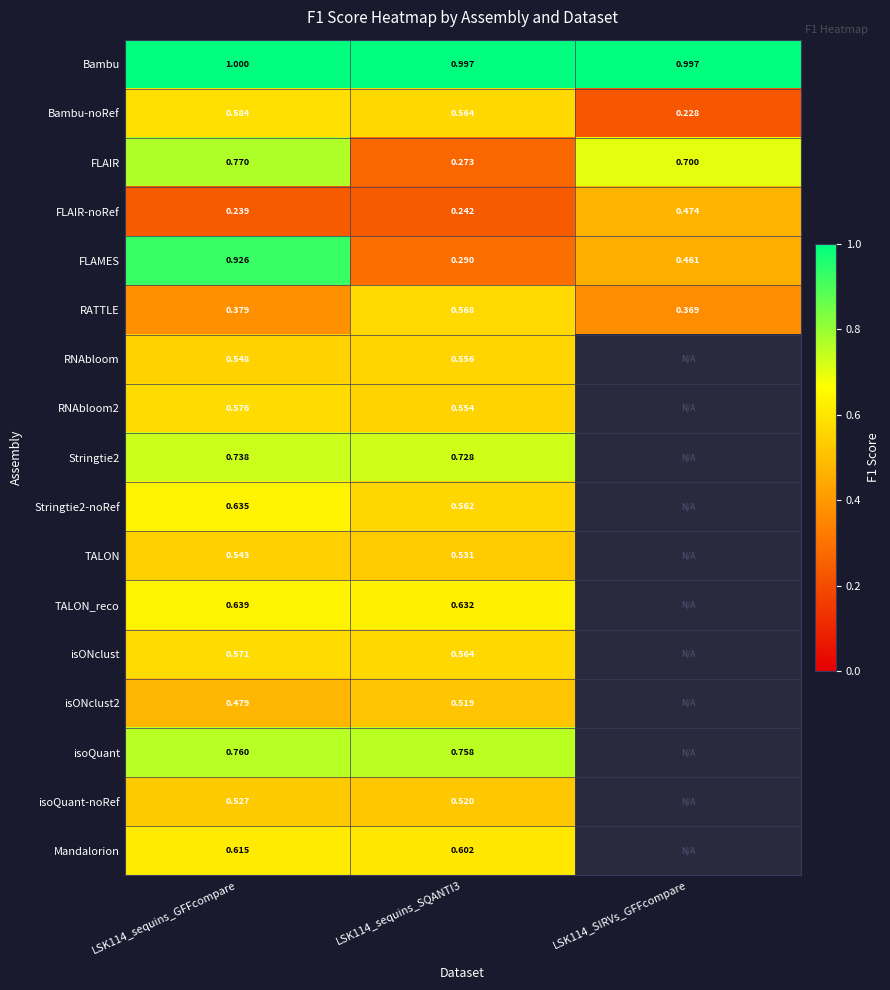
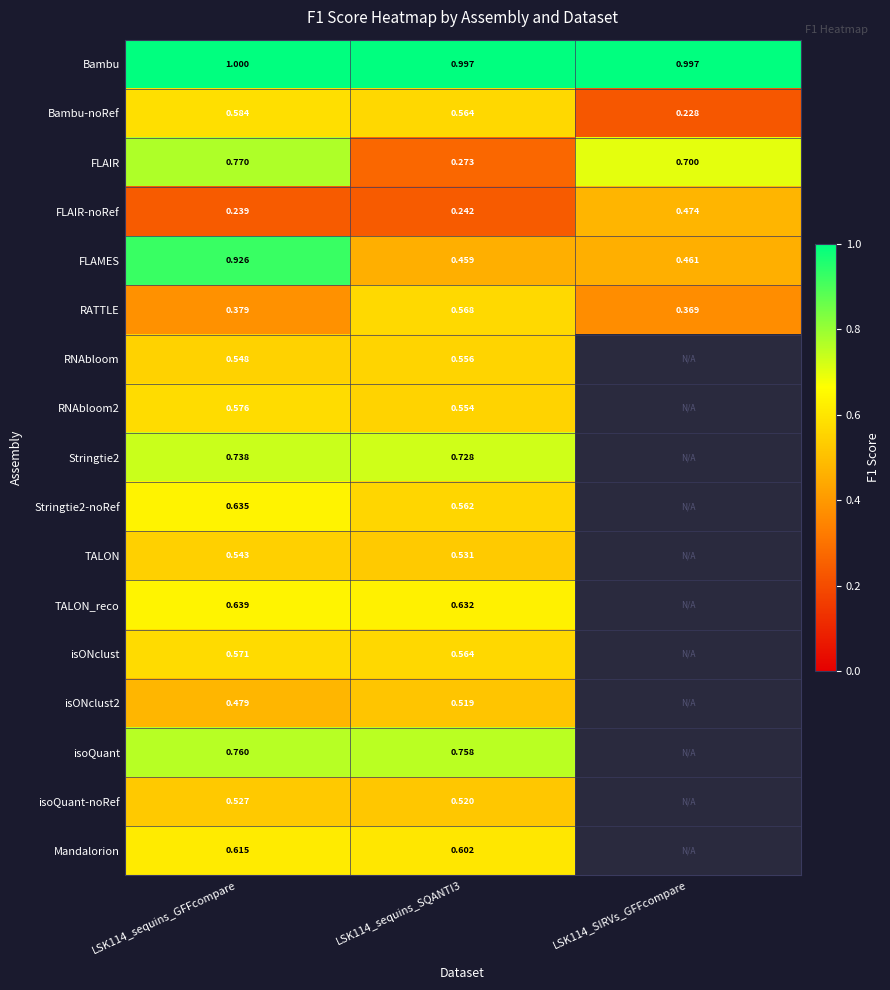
FLAMES, LSK114_sequins_SQANTI3: 0.290 -> 0.459
